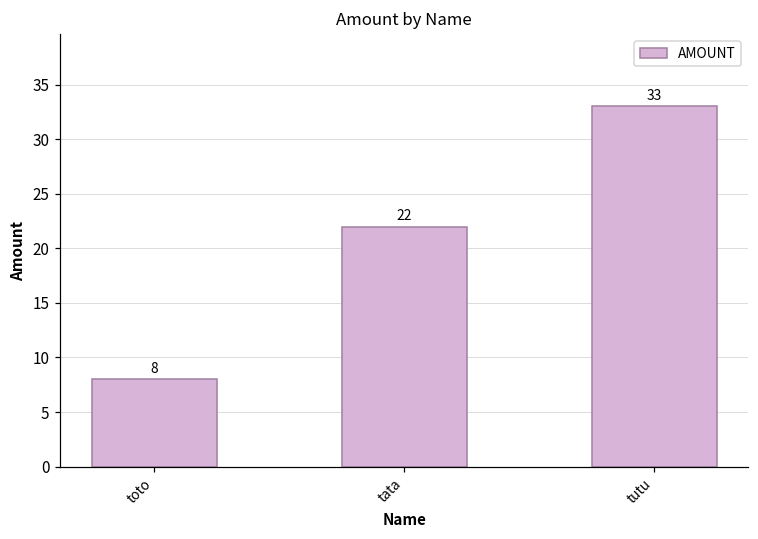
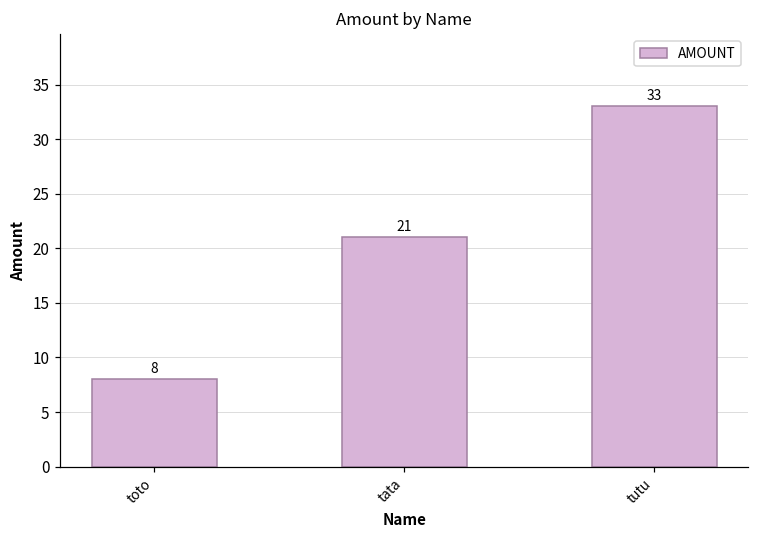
tata: 22 -> 21
